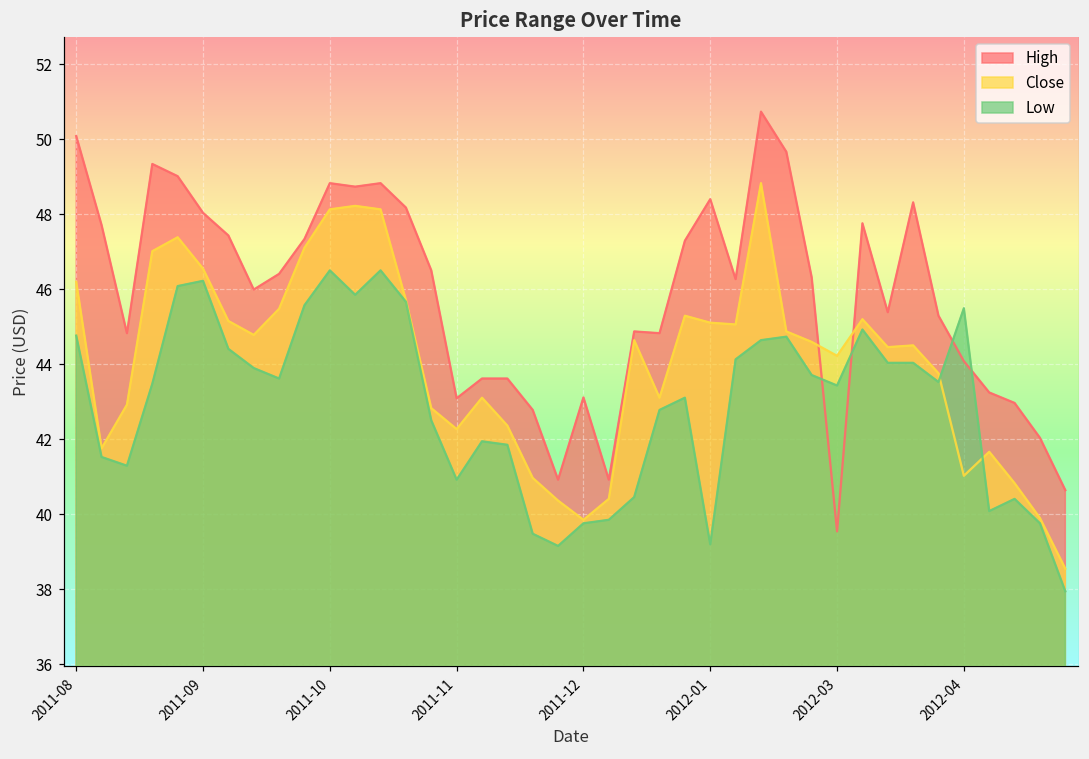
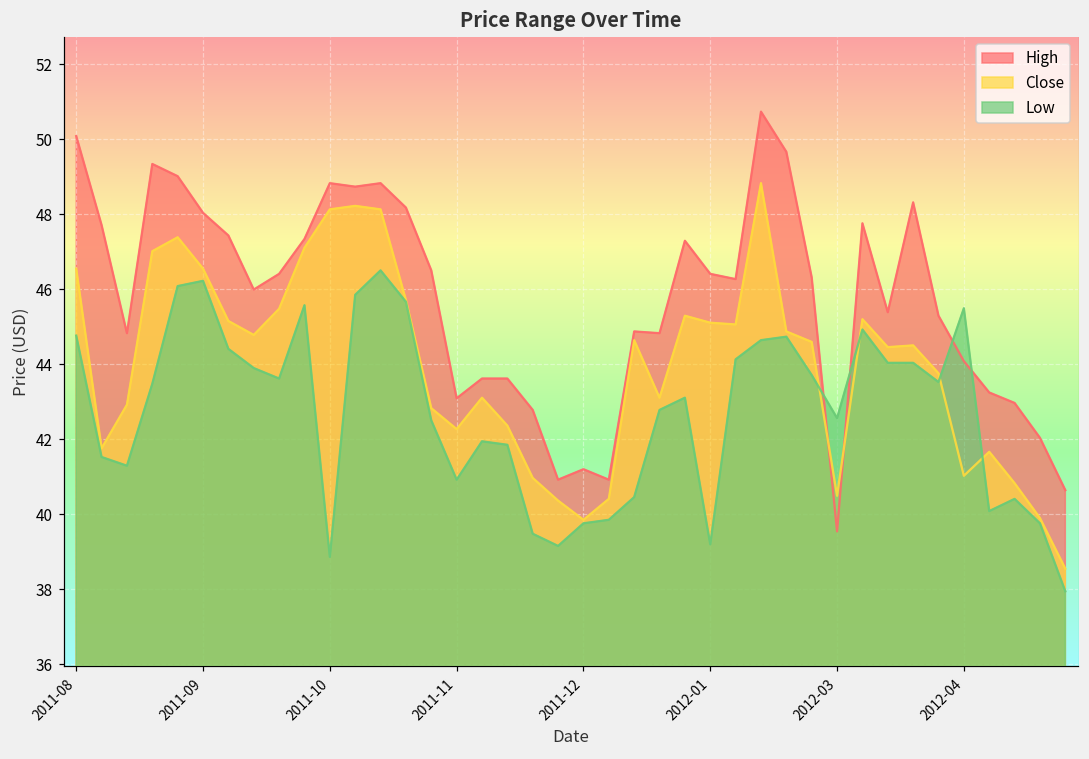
Close, 2011-08: 46.2 -> 46.6
Low, 2011-10: 46.5 -> 38.9
High, 2011-12: 43.1 -> 41.2
High, 2012-01: 48.4 -> 46.4
Close, 2012-03: 44.2 -> 40.5
Low, 2012-03: 43.4 -> 42.6
